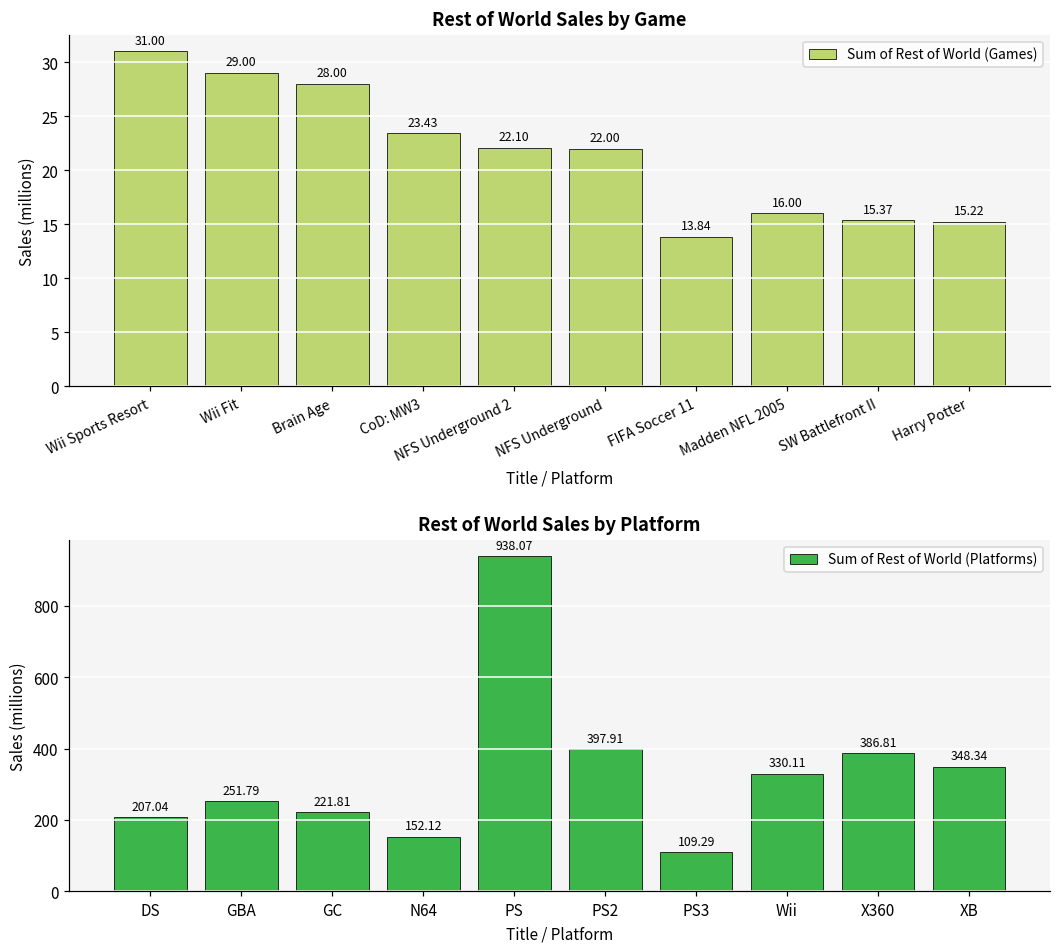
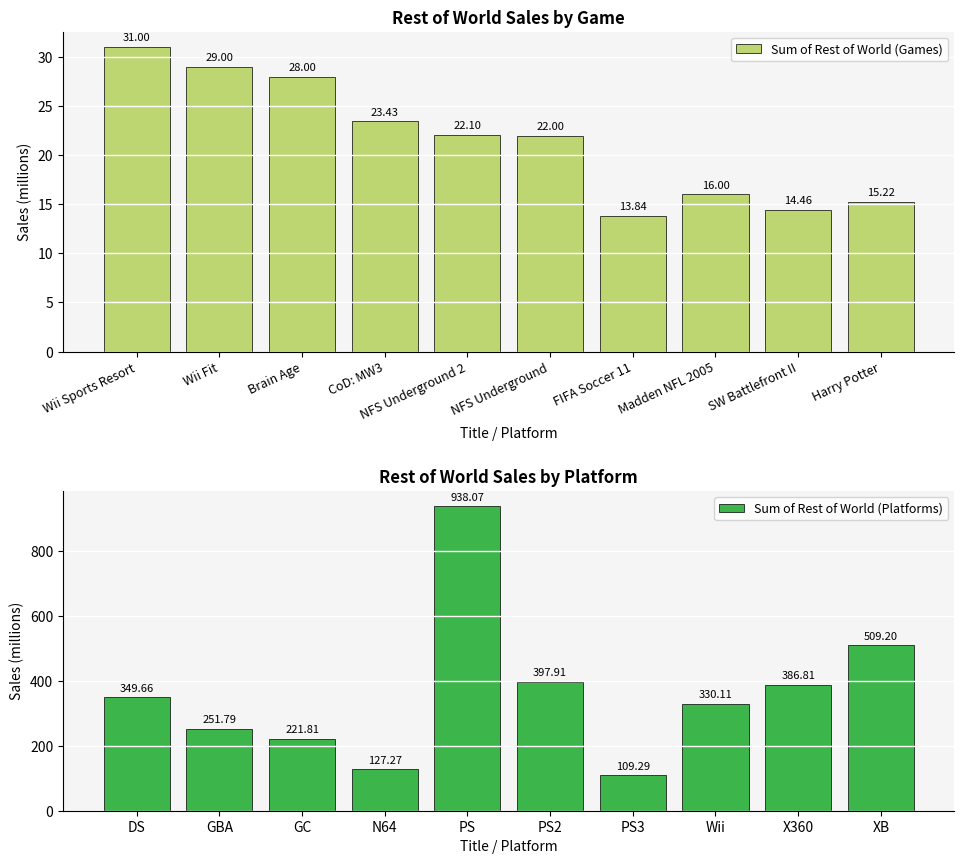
Rest of World Sales by Game, SW Battlefront II: 15.37 -> 14.46
Rest of World Sales by Platform, DS: 207.04 -> 349.66
Rest of World Sales by Platform, N64: 152.12 -> 127.27
Rest of World Sales by Platform, XB: 348.34 -> 509.20
